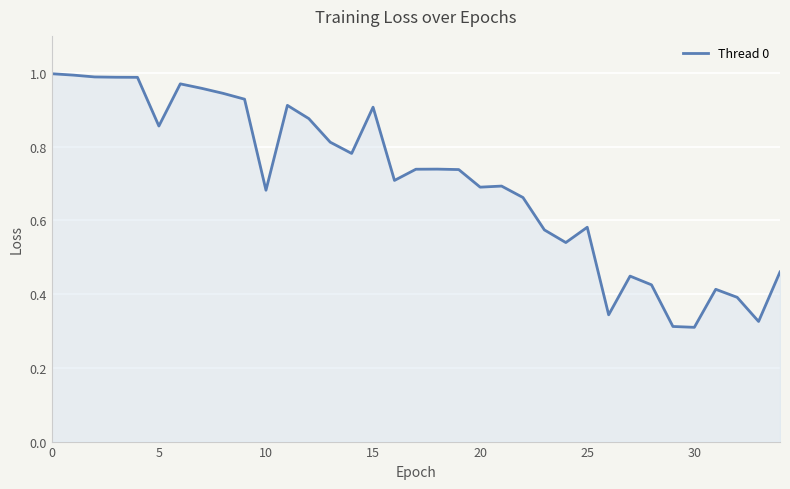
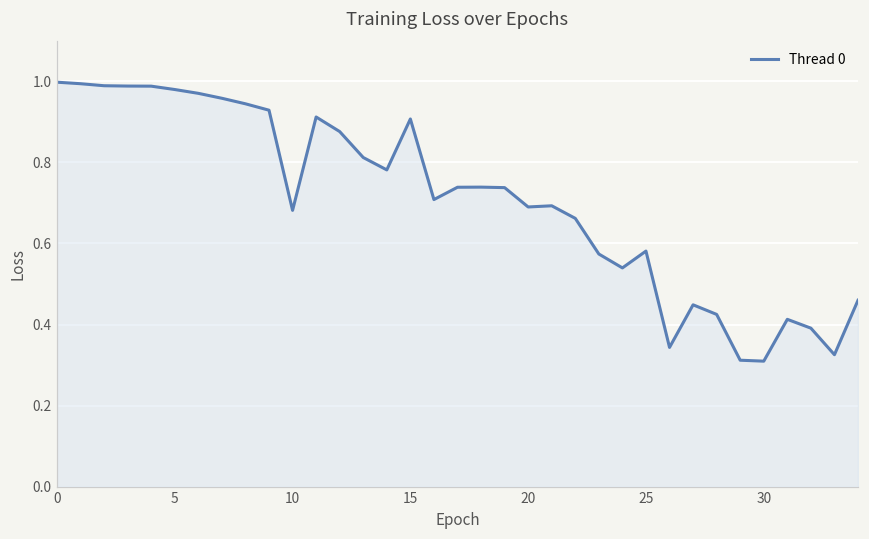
5: 0.86 -> 0.98
